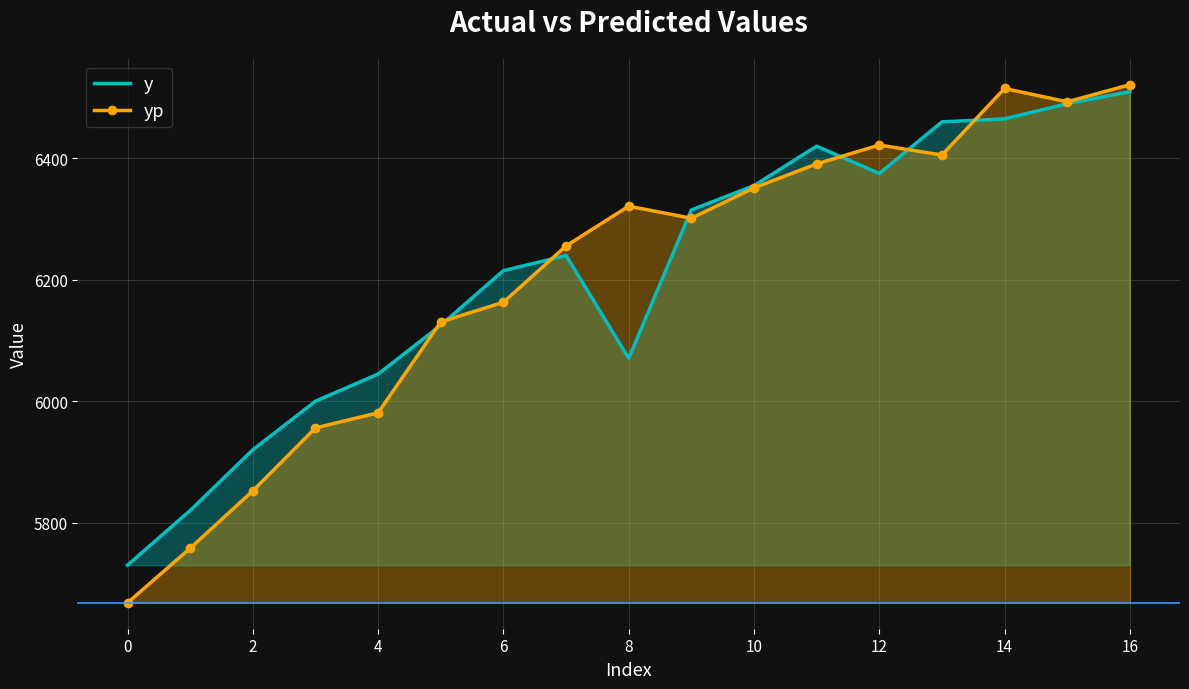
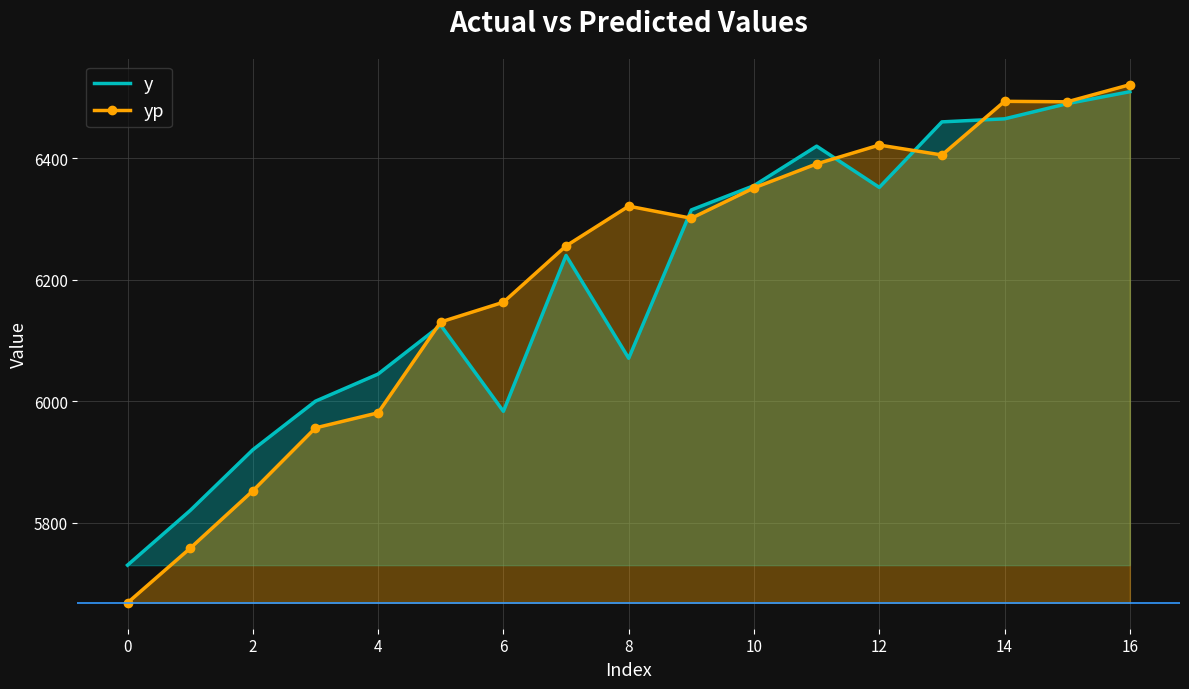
y, 6: 6220 -> 5980
y, 12: 6380 -> 6350
yp, 14: 6510 -> 6490
